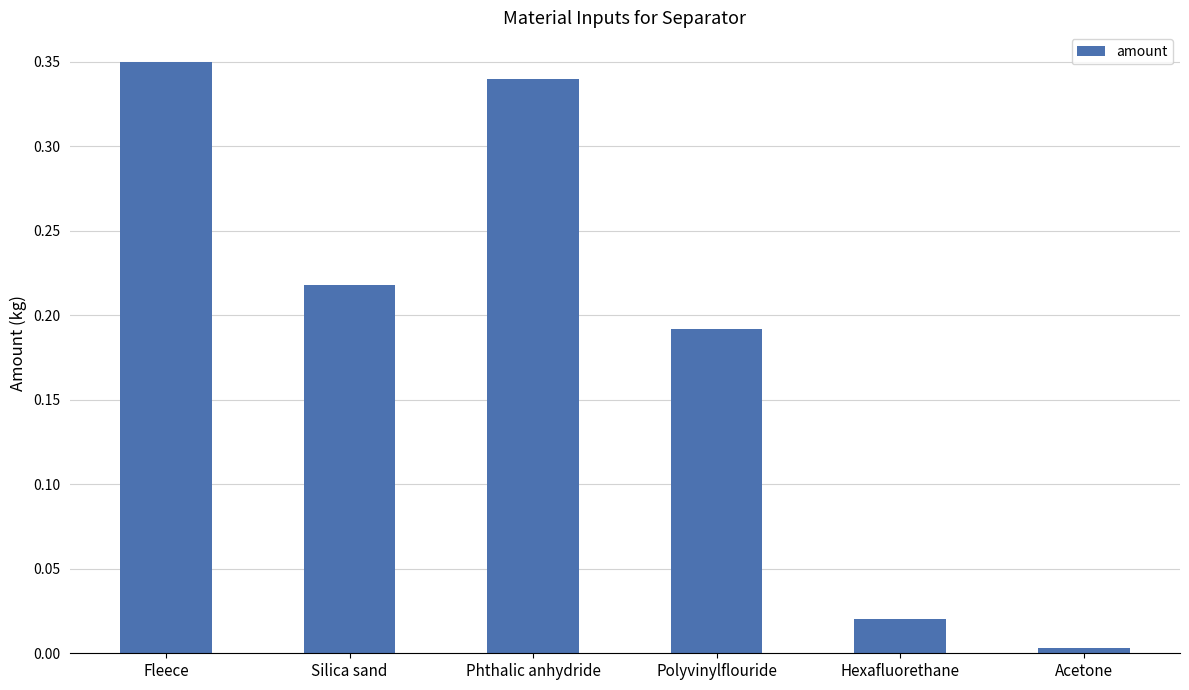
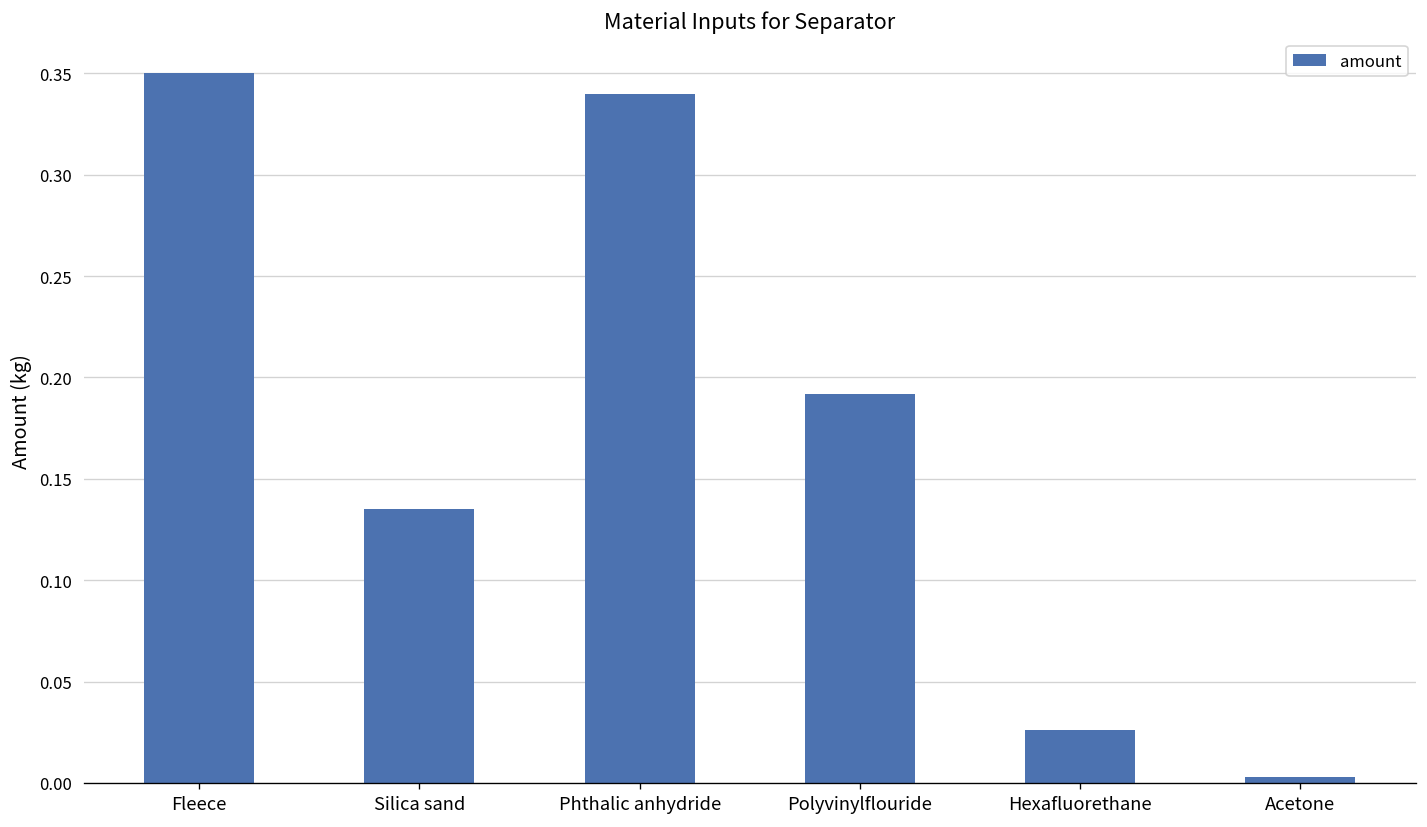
Silica sand: 0.218 -> 0.135
Hexafluorethane: 0.020 -> 0.026
